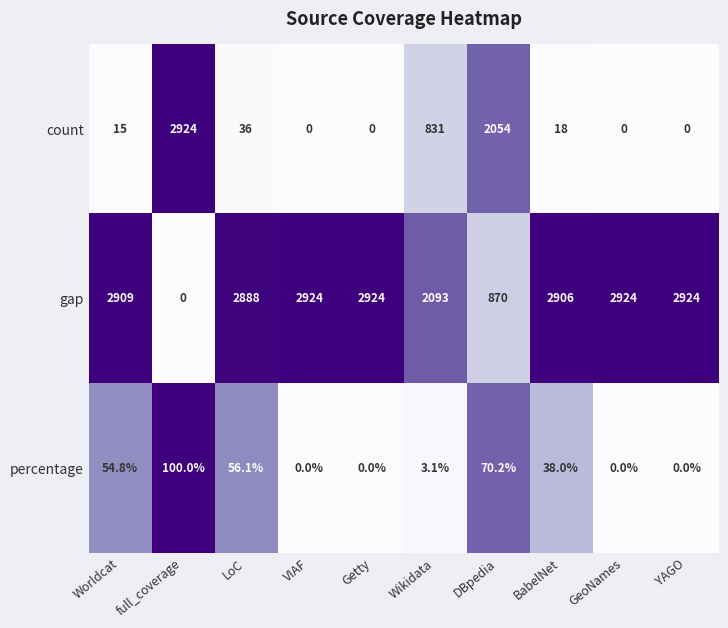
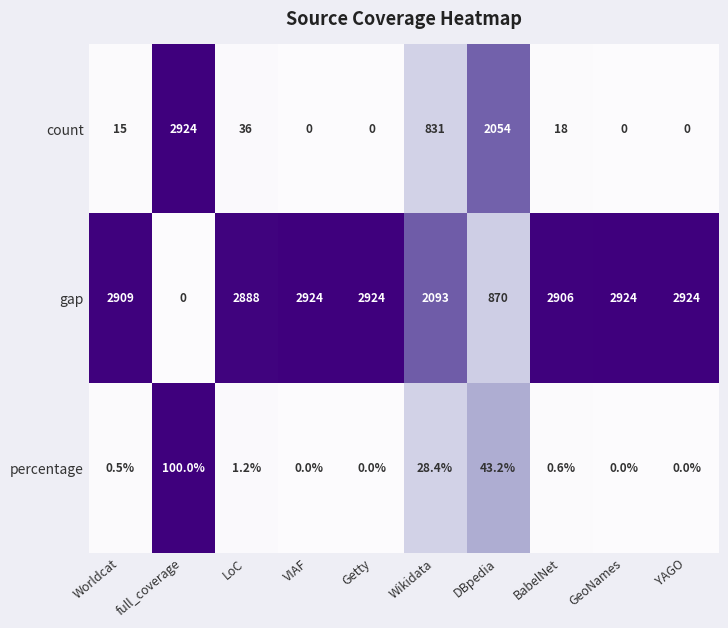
percentage, Worldcat: 54.8% -> 0.5%
percentage, LoC: 56.1% -> 1.2%
percentage, Wikidata: 3.1% -> 28.4%
percentage, DBpedia: 70.2% -> 43.2%
percentage, BabelNet: 38.0% -> 0.6%
